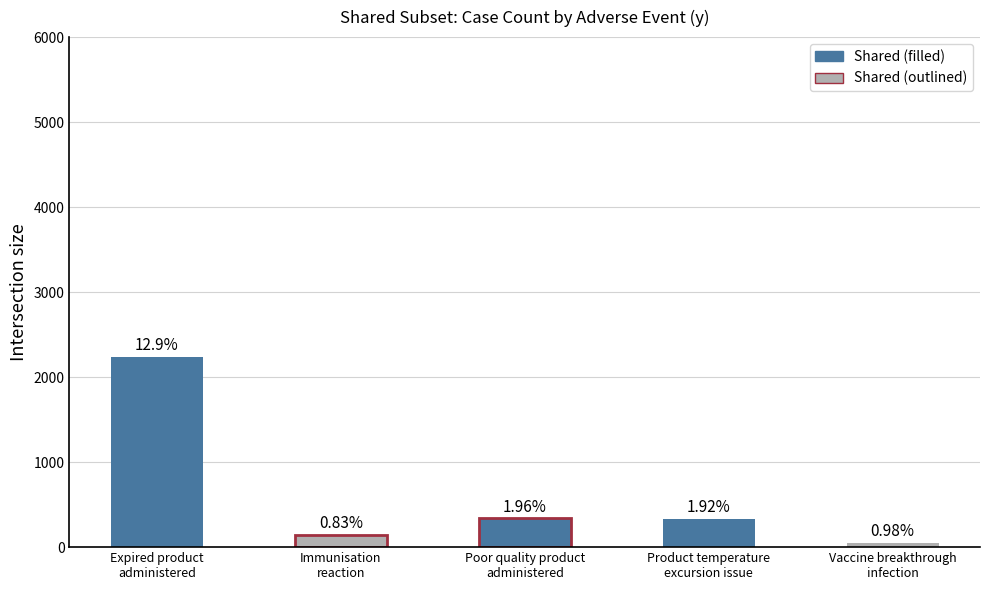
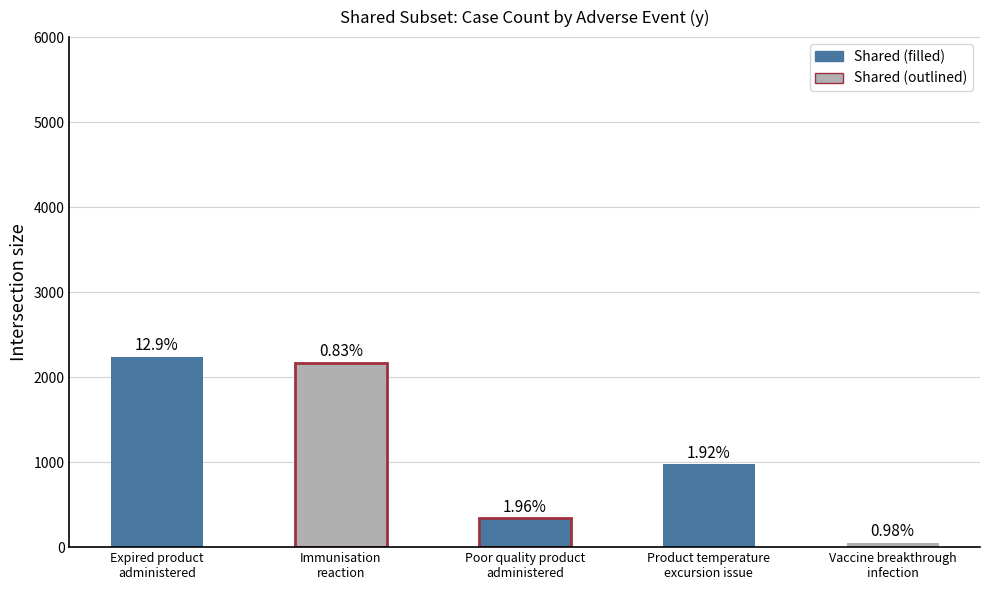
Immunisation reaction: 100 -> 2200
Product temperature excursion issue: 300 -> 1000
